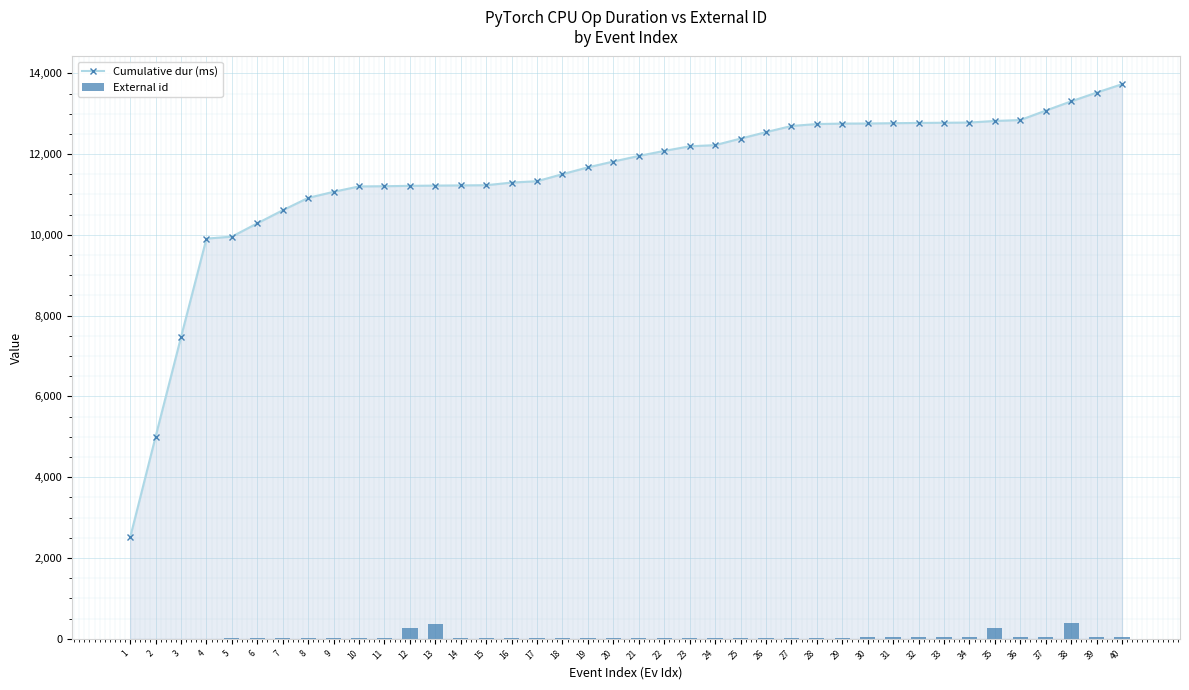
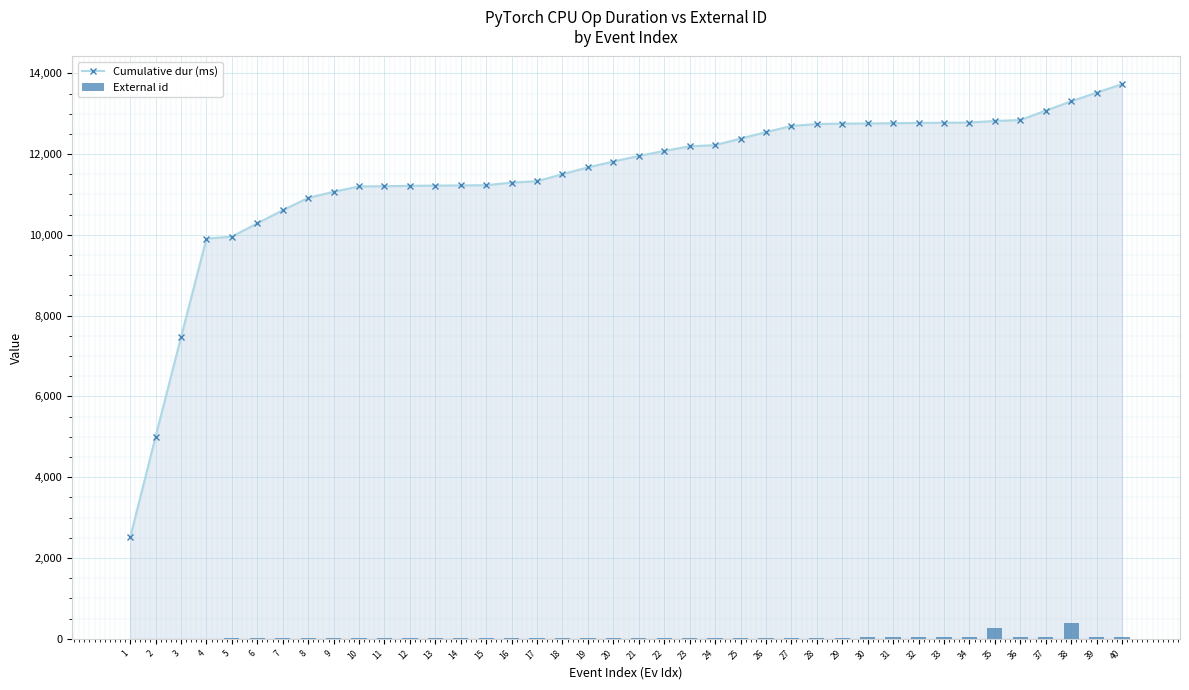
External id, 12: 300 -> 0
External id, 13: 400 -> 0
